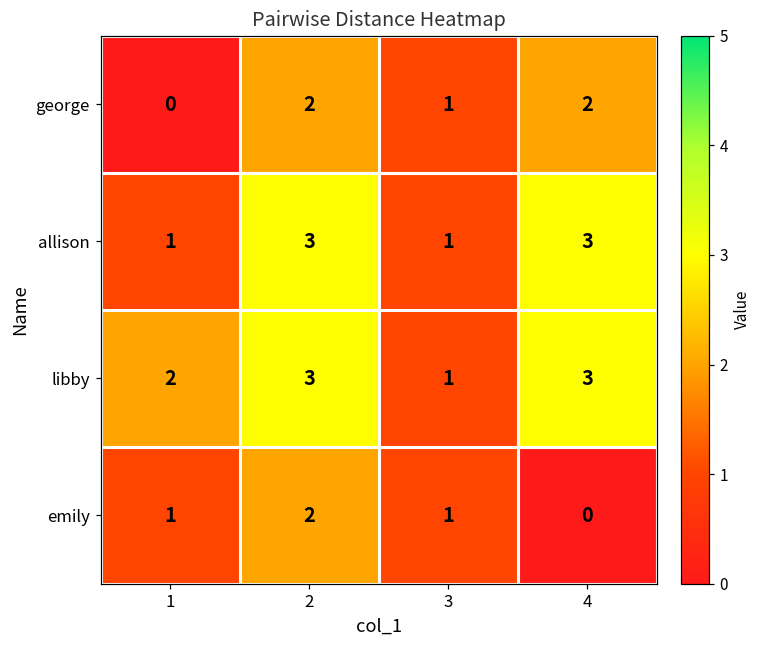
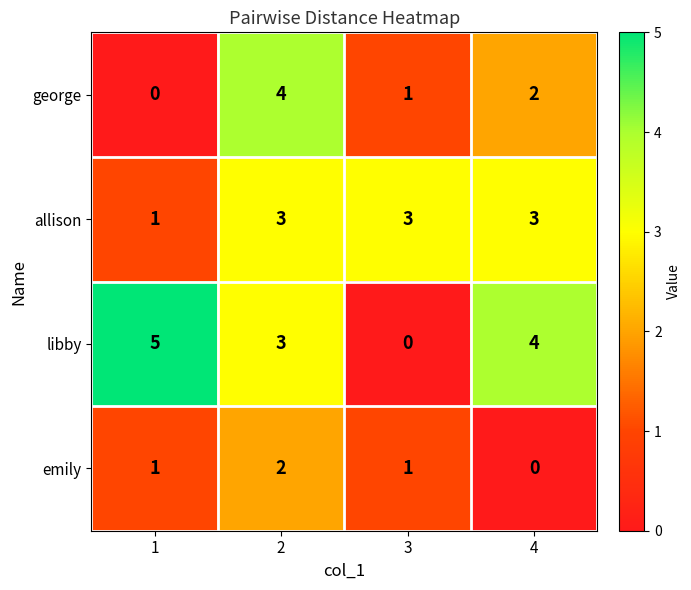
george, 2: 2 -> 4
allison, 3: 1 -> 3
libby, 1: 2 -> 5
libby, 3: 1 -> 0
libby, 4: 3 -> 4
